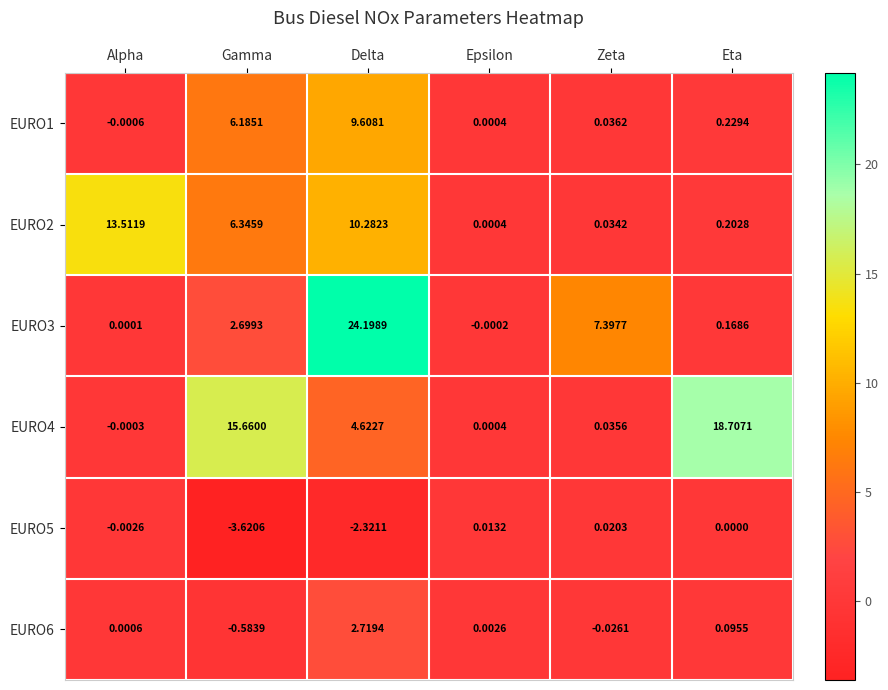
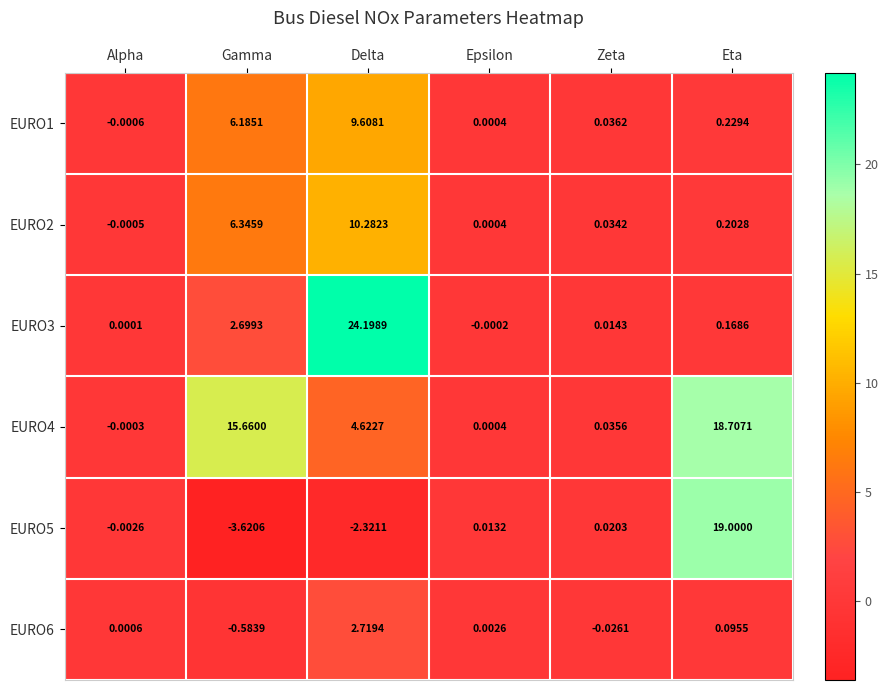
EURO2, Alpha: 13.5119 -> -0.0005
EURO3, Zeta: 7.3977 -> 0.0143
EURO5, Eta: 0.0000 -> 19.0000
